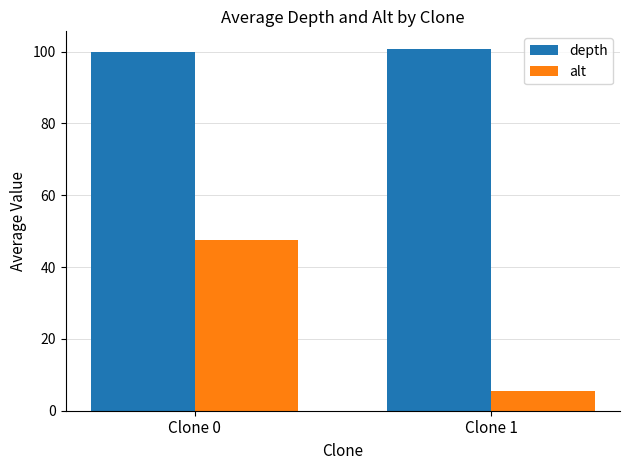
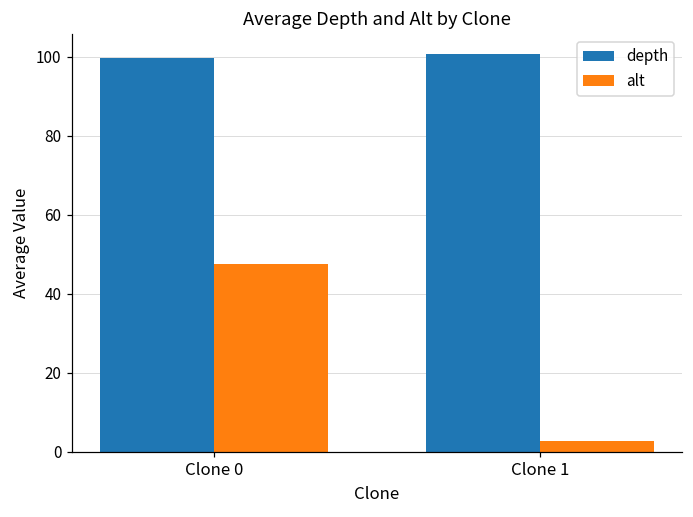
alt, Clone 1: 5 -> 3
